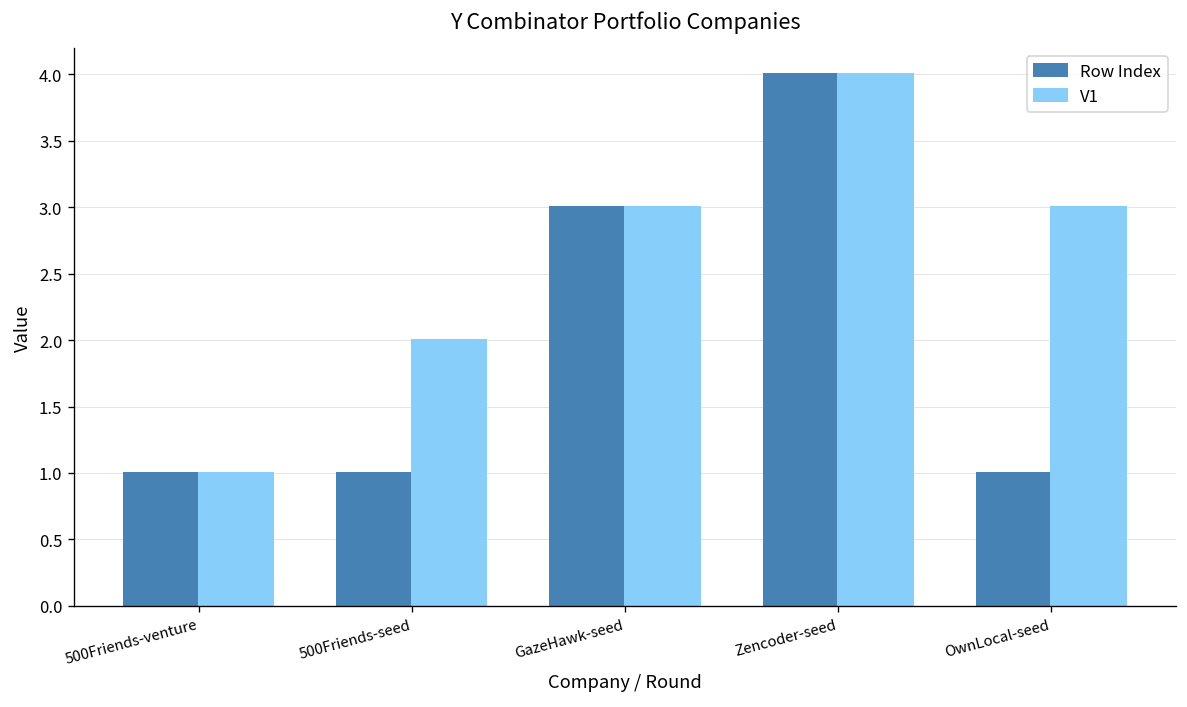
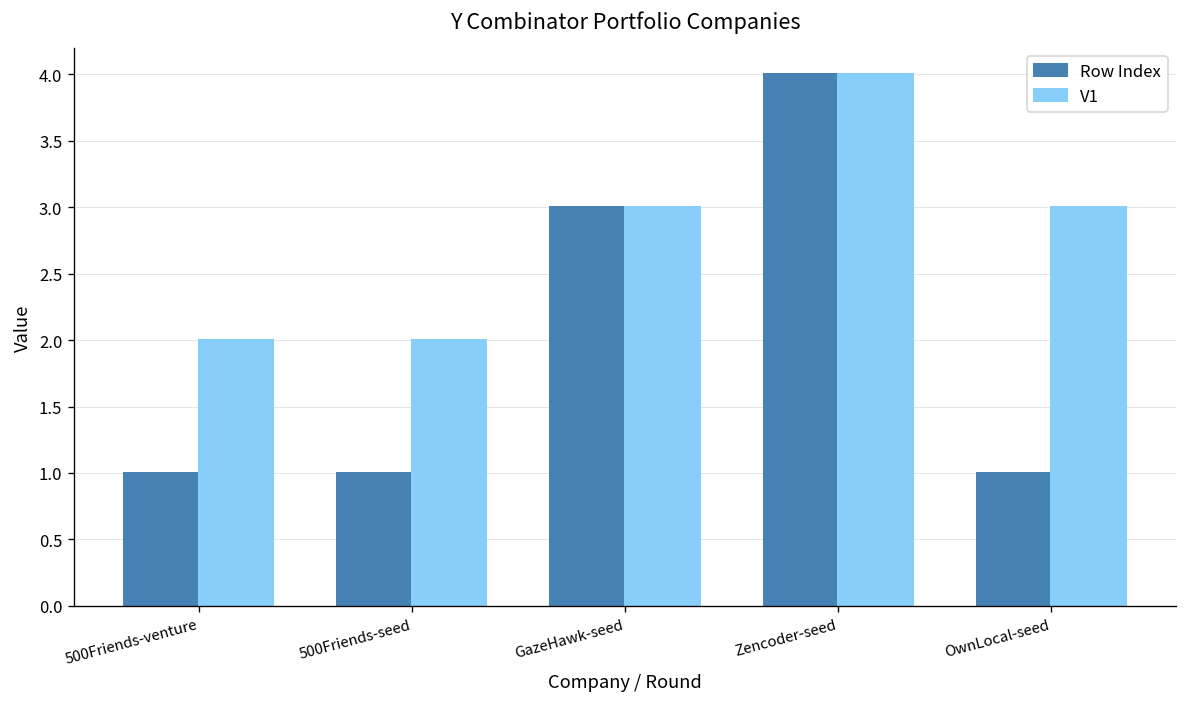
V1, 500Friends-venture: 1 -> 2
